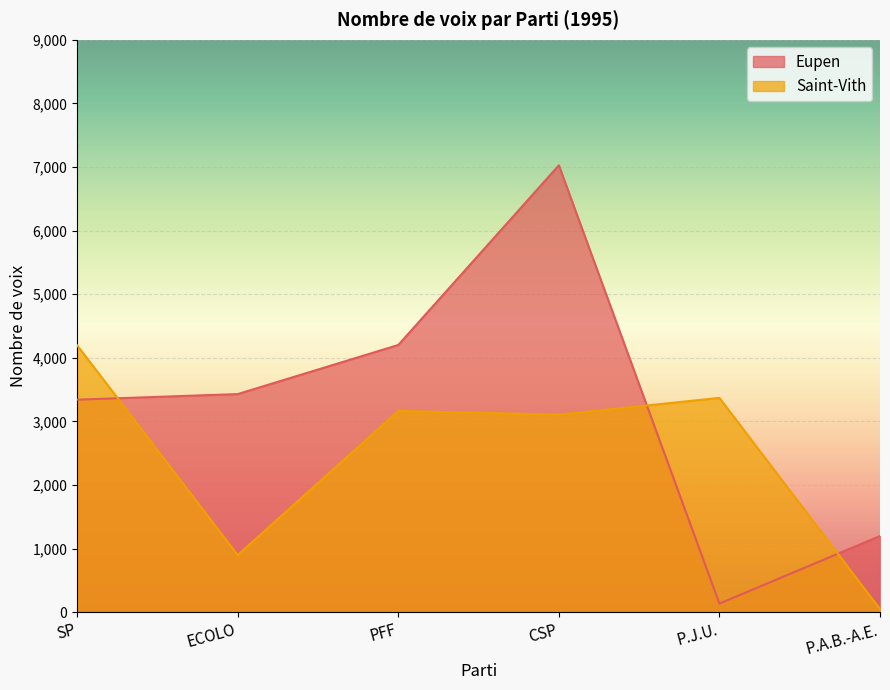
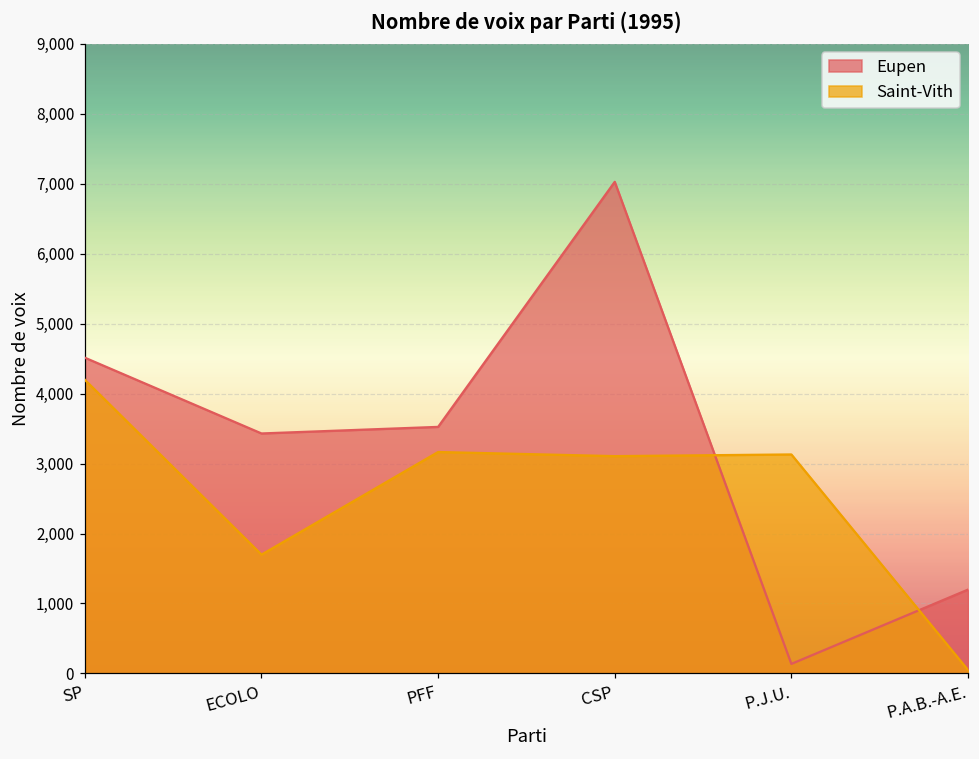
Eupen, SP: 3,300 -> 4,500
Saint-Vith, ECOLO: 900 -> 1,700
Eupen, PFF: 4,200 -> 3,500
Saint-Vith, P.J.U.: 3,400 -> 3,100
